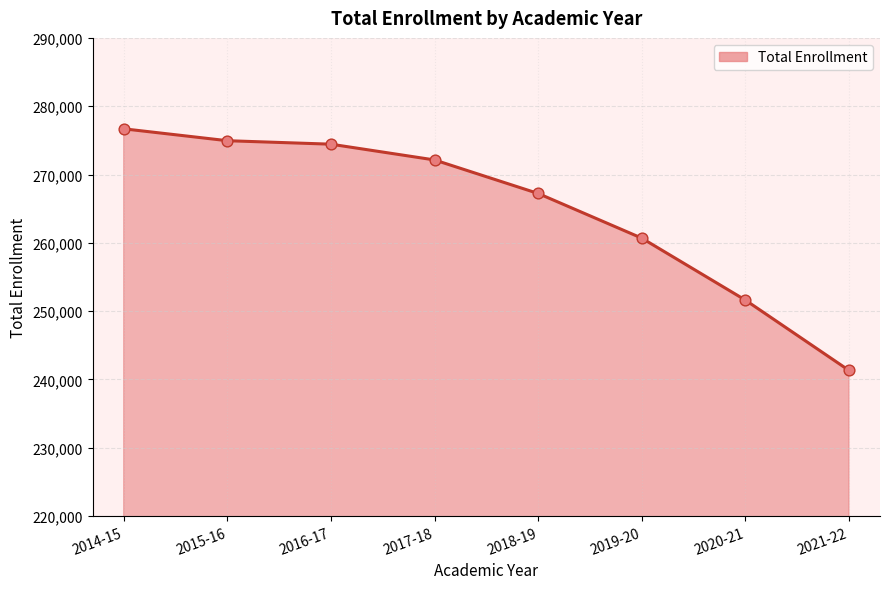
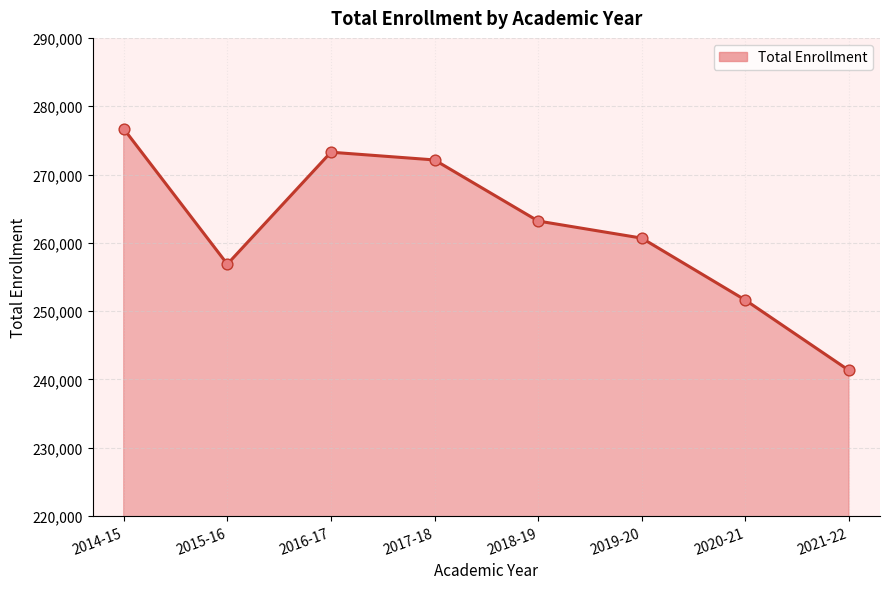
2015-16: 275,000 -> 257,000
2016-17: 274,000 -> 273,000
2018-19: 267,000 -> 263,000
